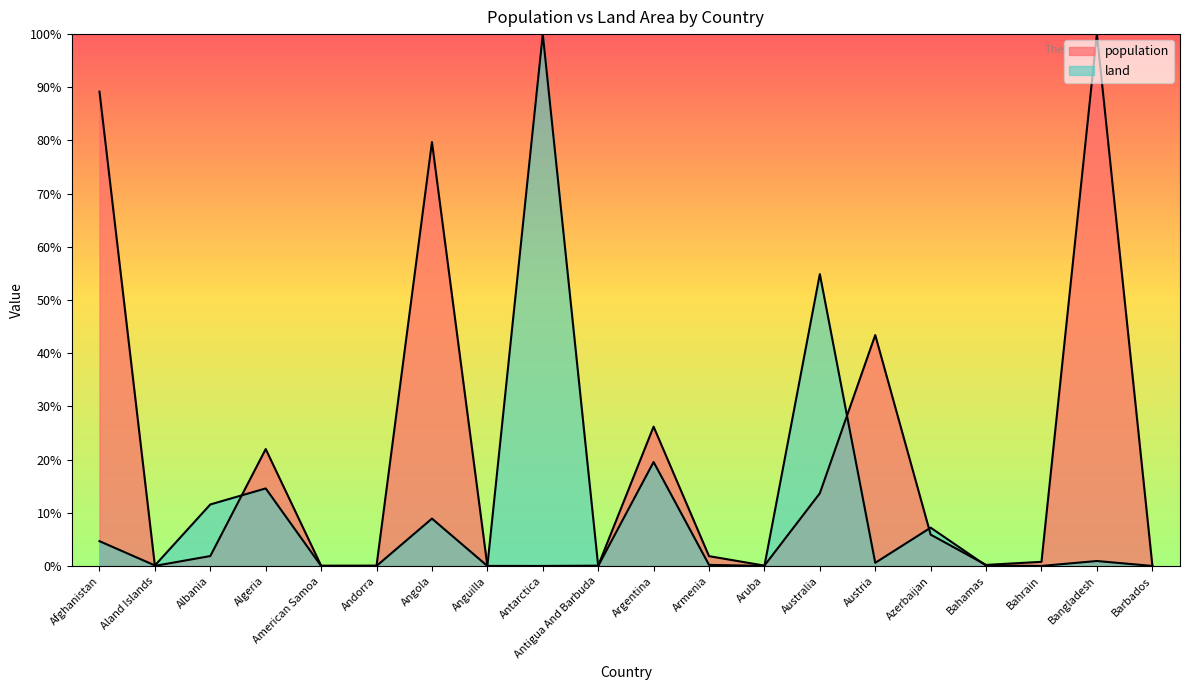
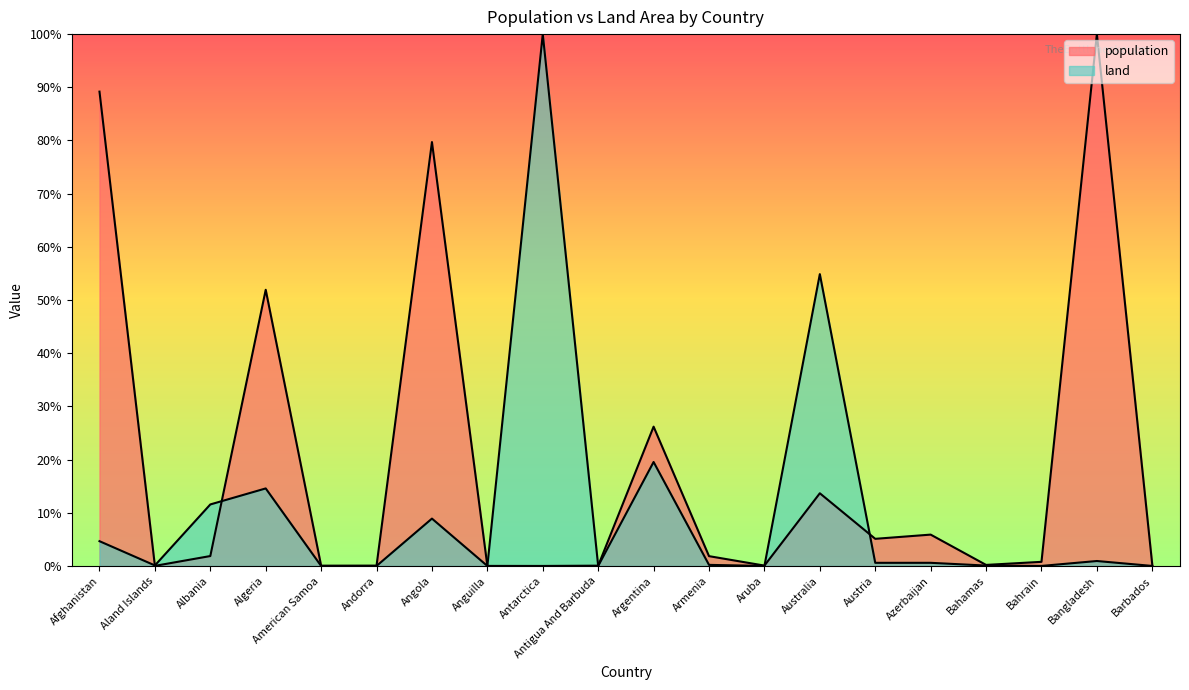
population, Algeria: 22% -> 52%
population, Austria: 43% -> 5%
land, Azerbaijan: 7% -> 1%
